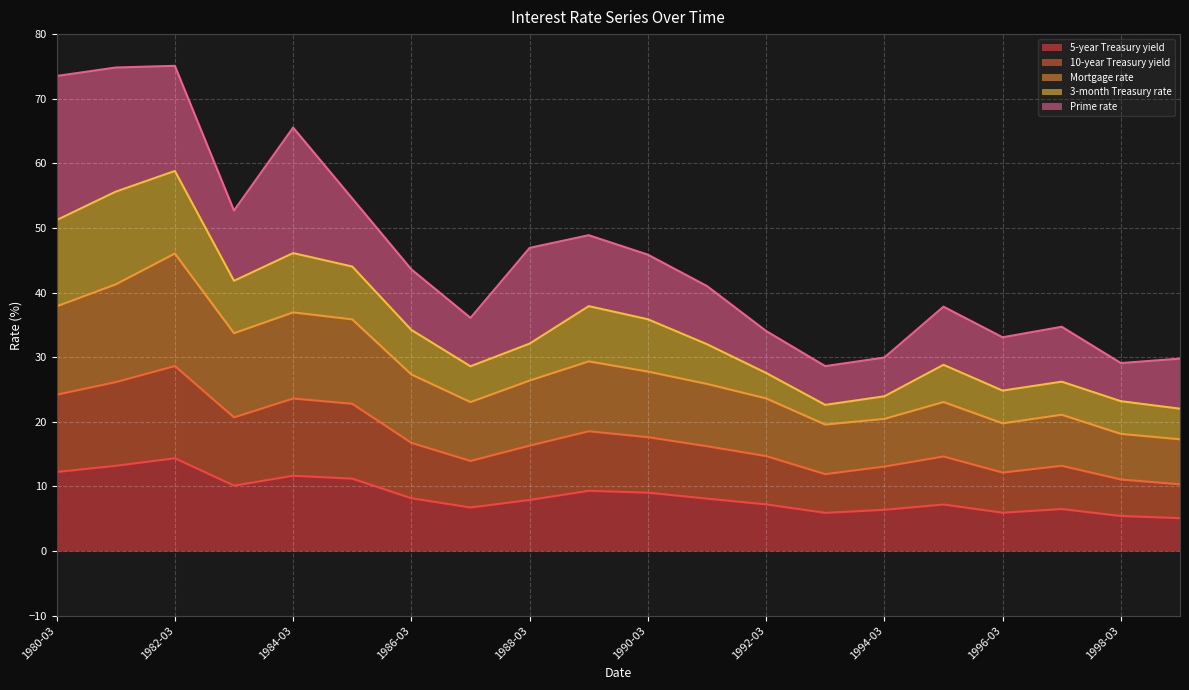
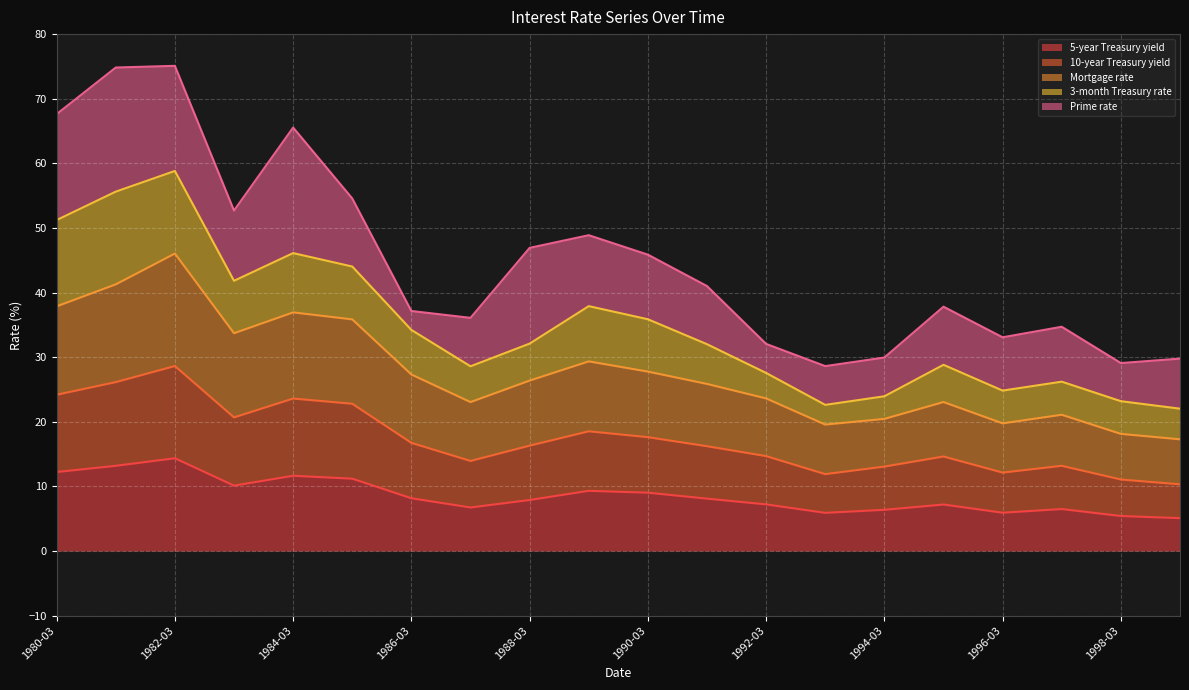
Prime rate, 1980-03: 22 -> 16
Prime rate, 1986-03: 9 -> 3
Prime rate, 1992-03: 7 -> 5
